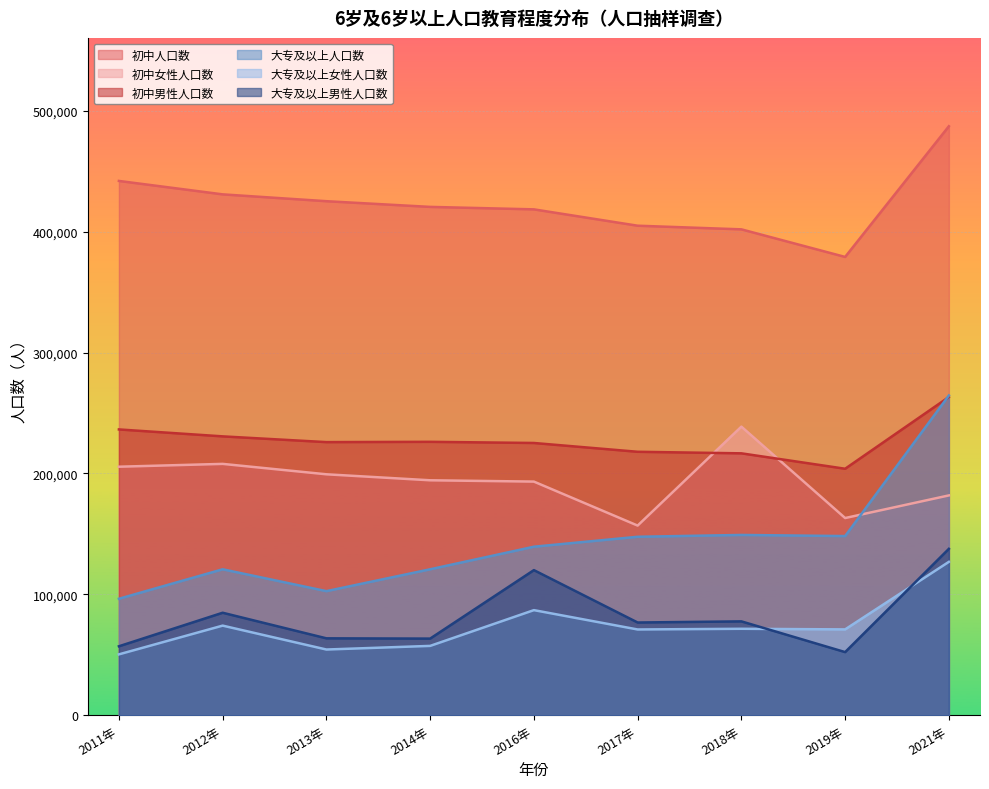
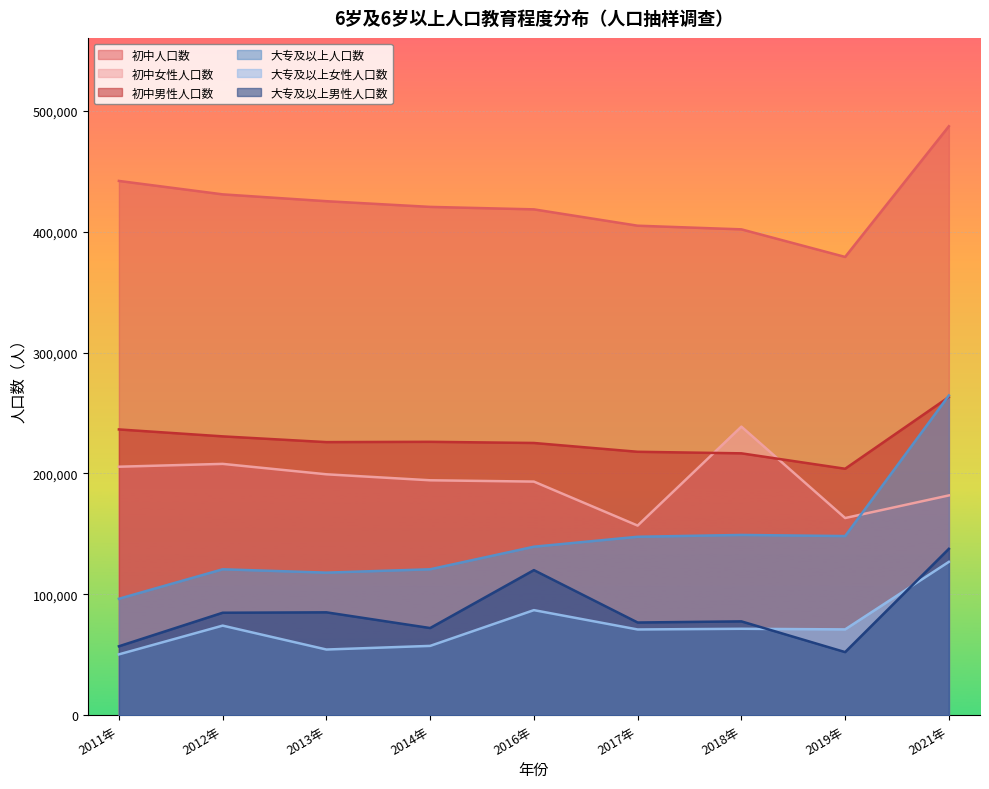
大专及以上人口数, 2013年: 103,000 -> 118,000
大专及以上男性人口数, 2013年: 64,000 -> 85,000
大专及以上男性人口数, 2014年: 63,000 -> 72,000
